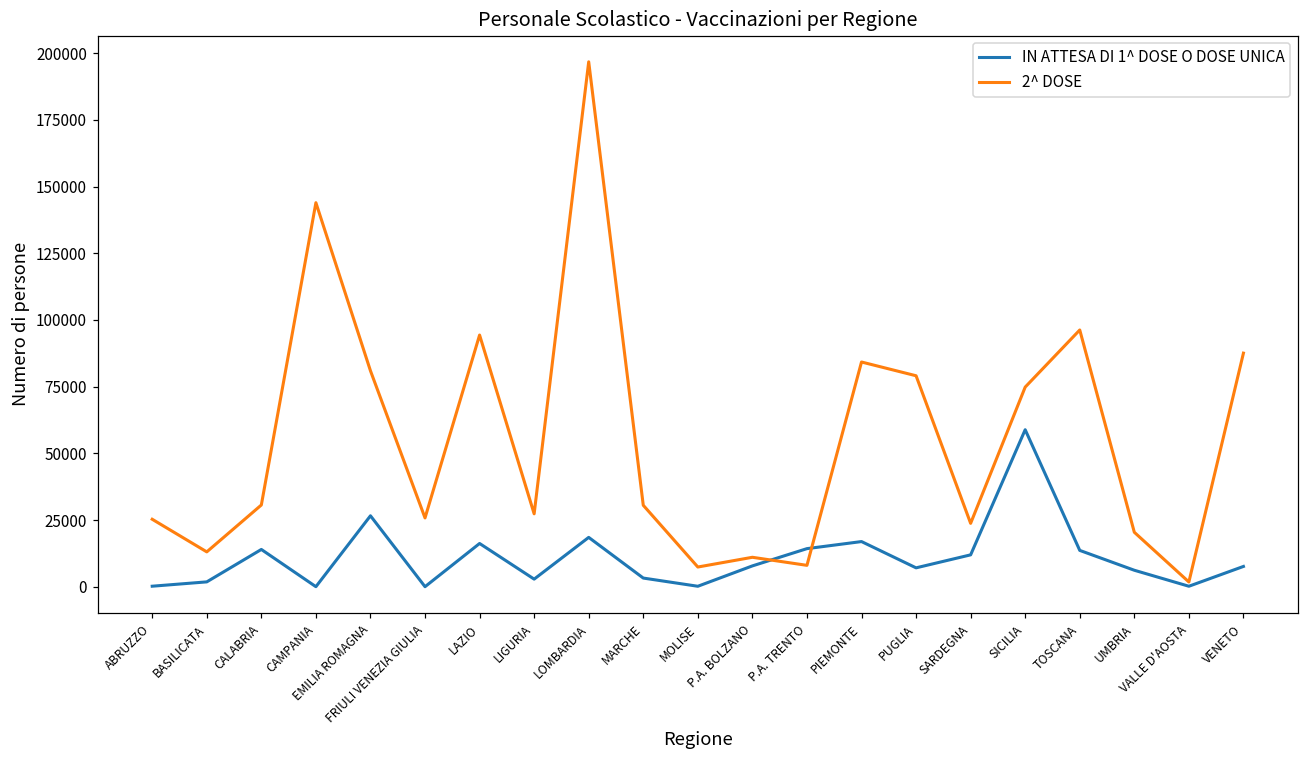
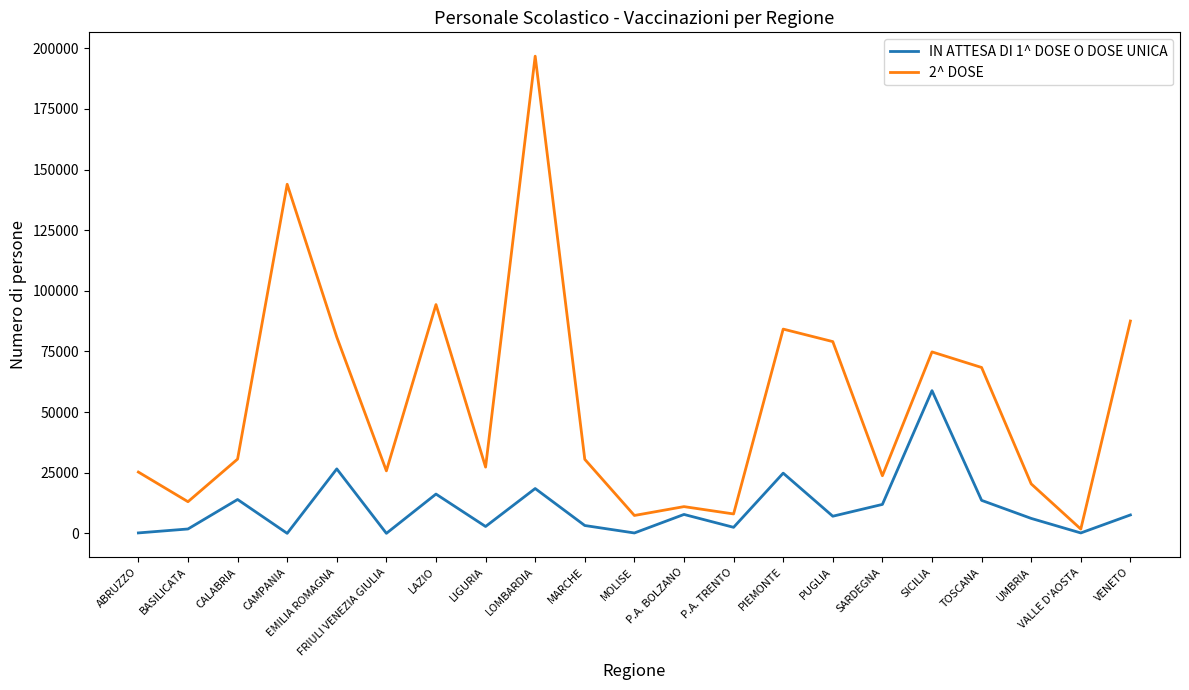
IN ATTESA DI 1^ DOSE O DOSE UNICA, P.A. TRENTO: 14000 -> 2000
IN ATTESA DI 1^ DOSE O DOSE UNICA, PIEMONTE: 17000 -> 25000
2^ DOSE, TOSCANA: 96000 -> 68000
